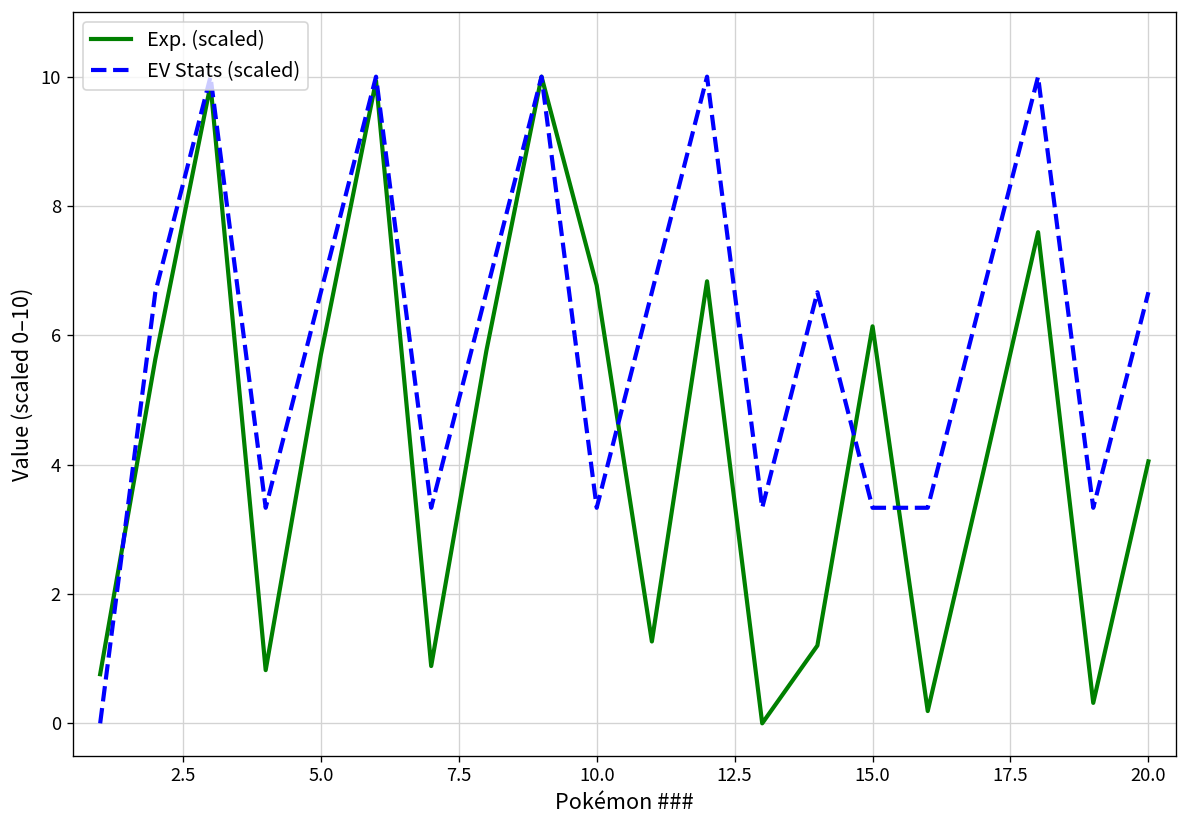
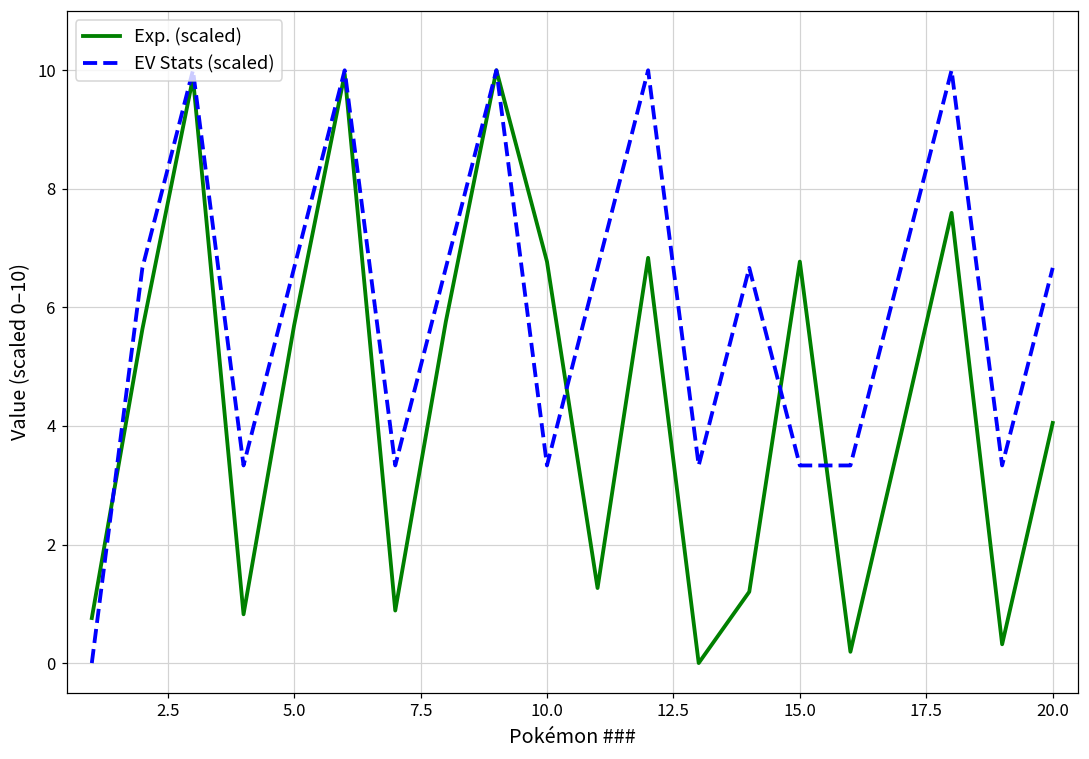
Exp. (scaled), 15.0: 6.1 -> 6.8
